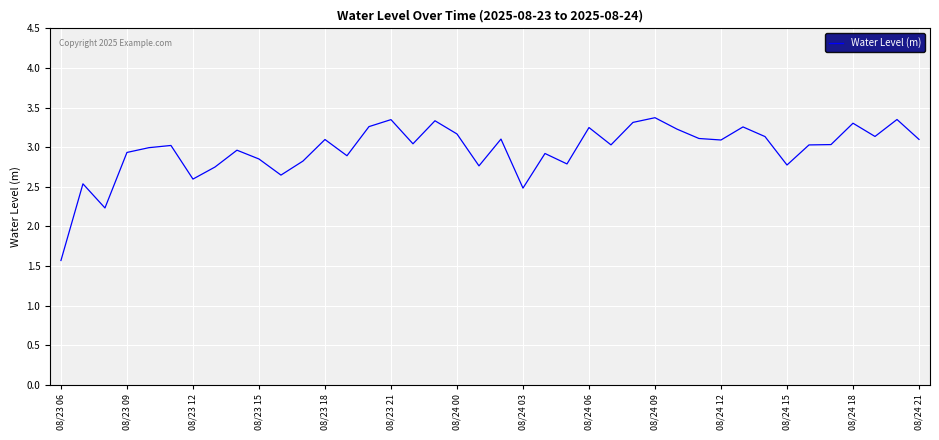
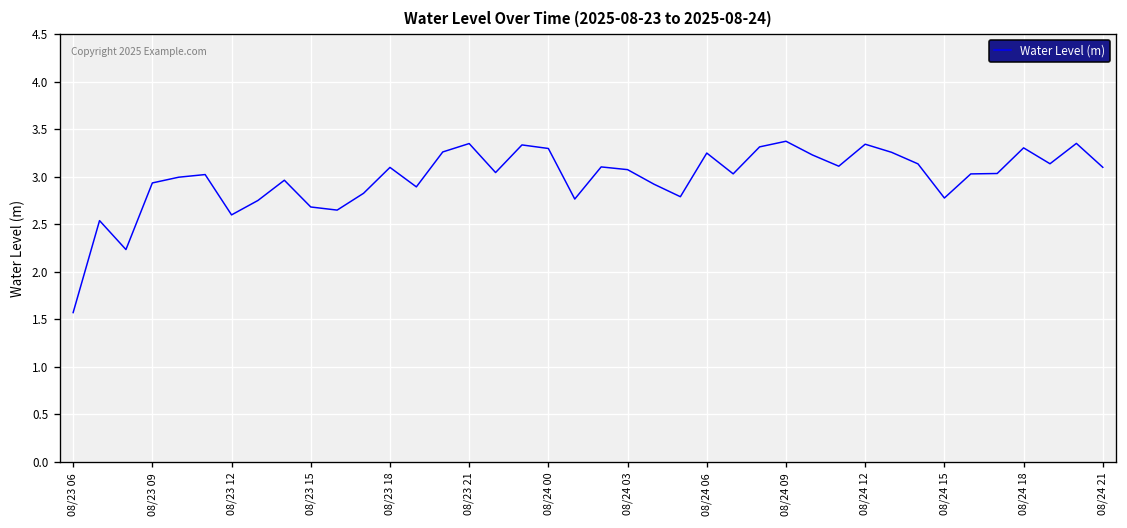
08/23 15: 2.9 -> 2.7
08/24 00: 3.2 -> 3.3
08/24 03: 2.5 -> 3.1
08/24 12: 3.1 -> 3.3
